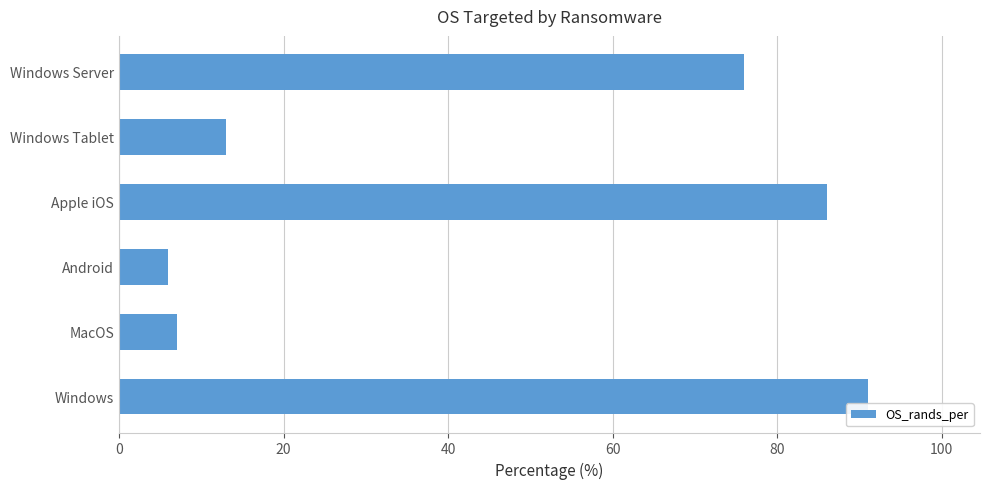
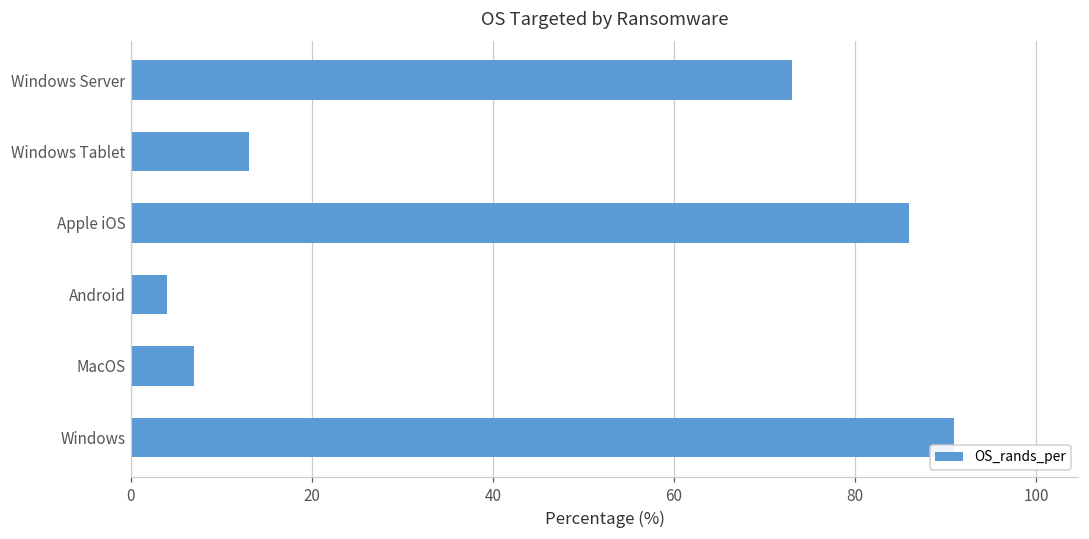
Windows Server: 76 -> 73
Android: 6 -> 4
